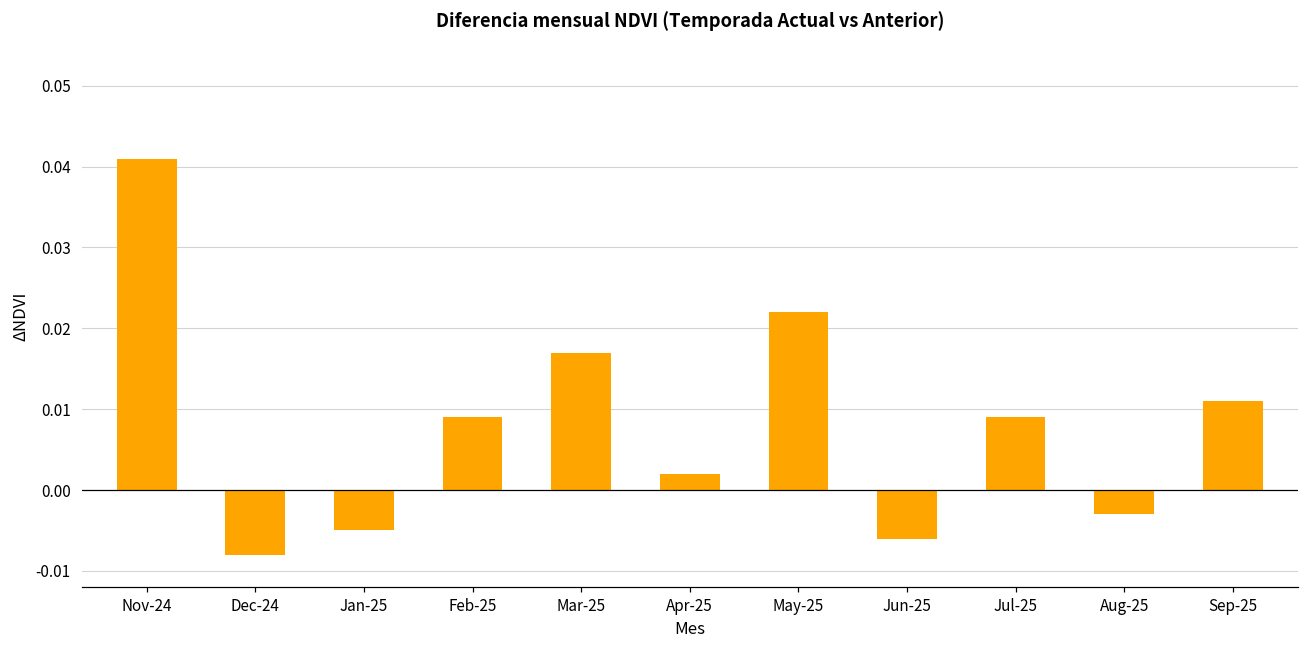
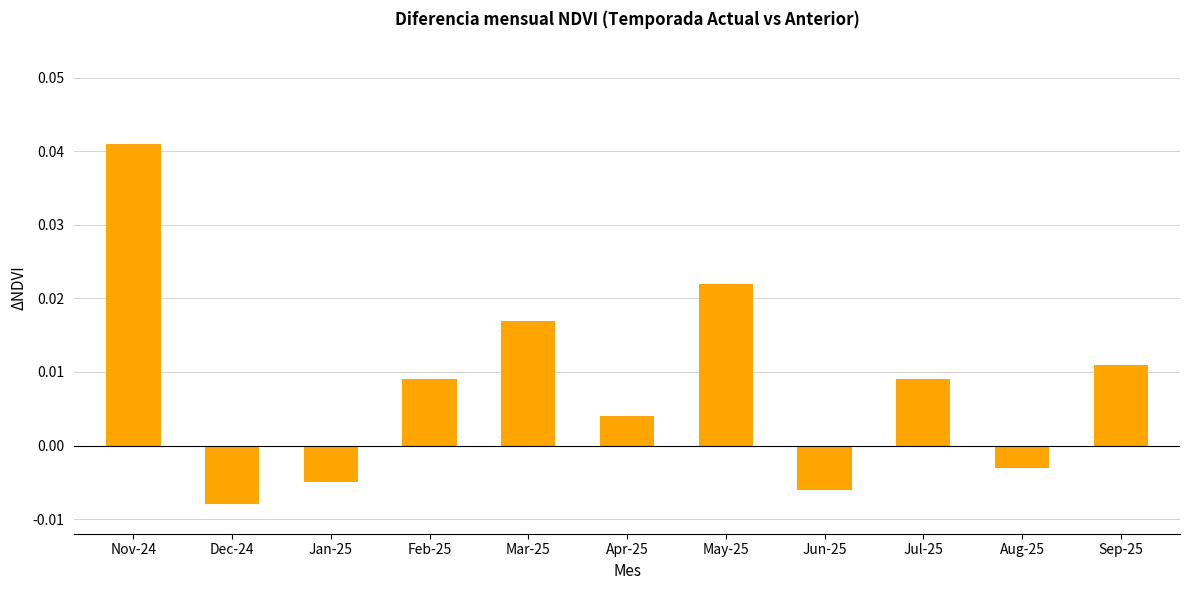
Apr-25: 0.002 -> 0.004
